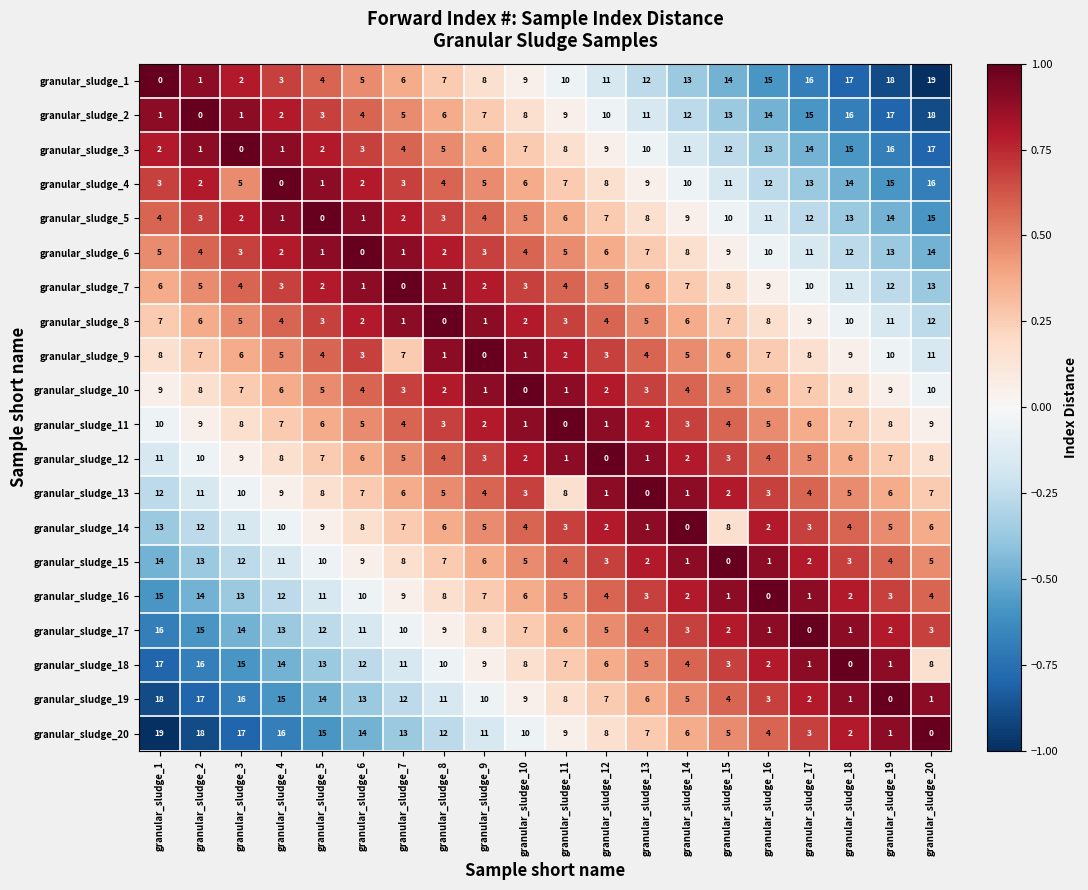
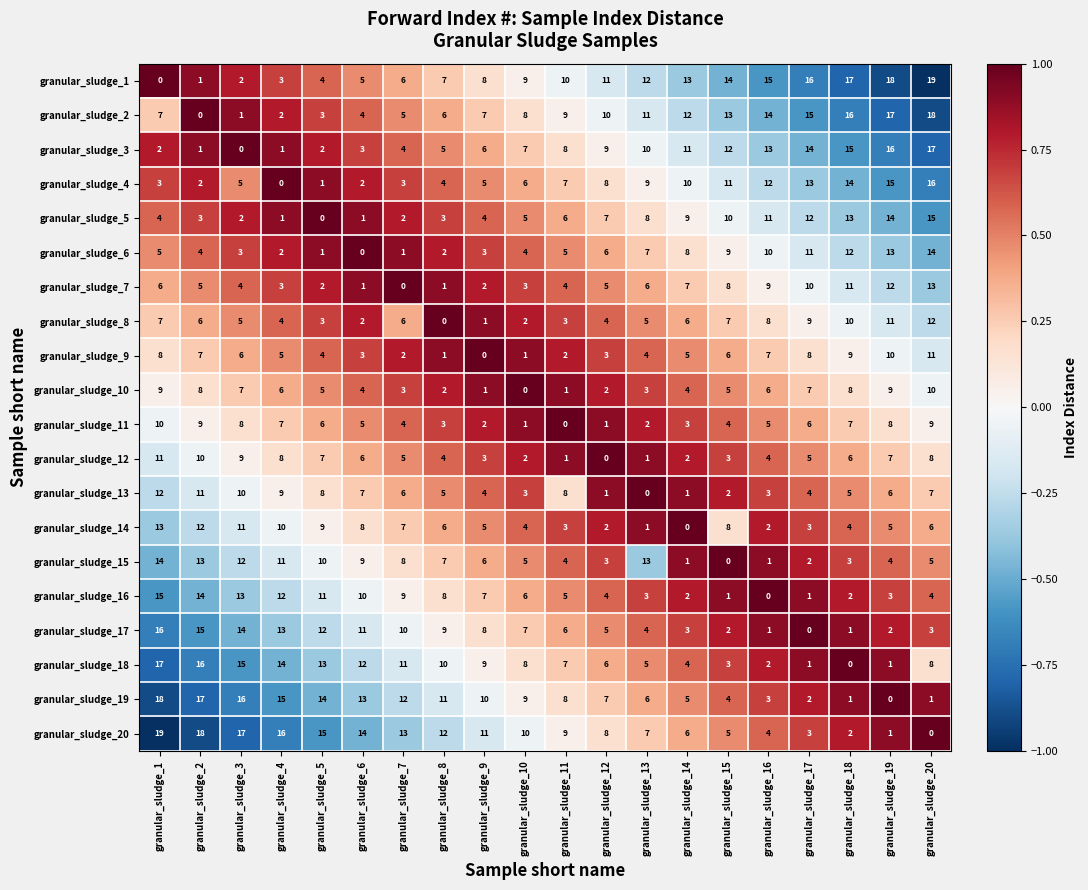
granular_sludge_2, granular_sludge_1: 1 -> 7
granular_sludge_8, granular_sludge_7: 1 -> 6
granular_sludge_9, granular_sludge_7: 7 -> 2
granular_sludge_15, granular_sludge_13: 2 -> 13
